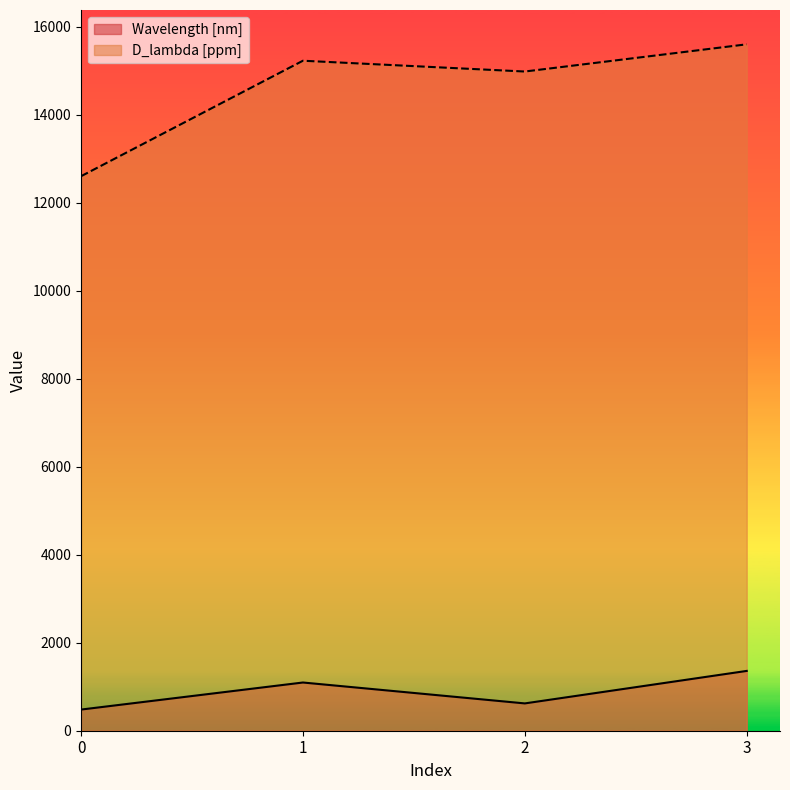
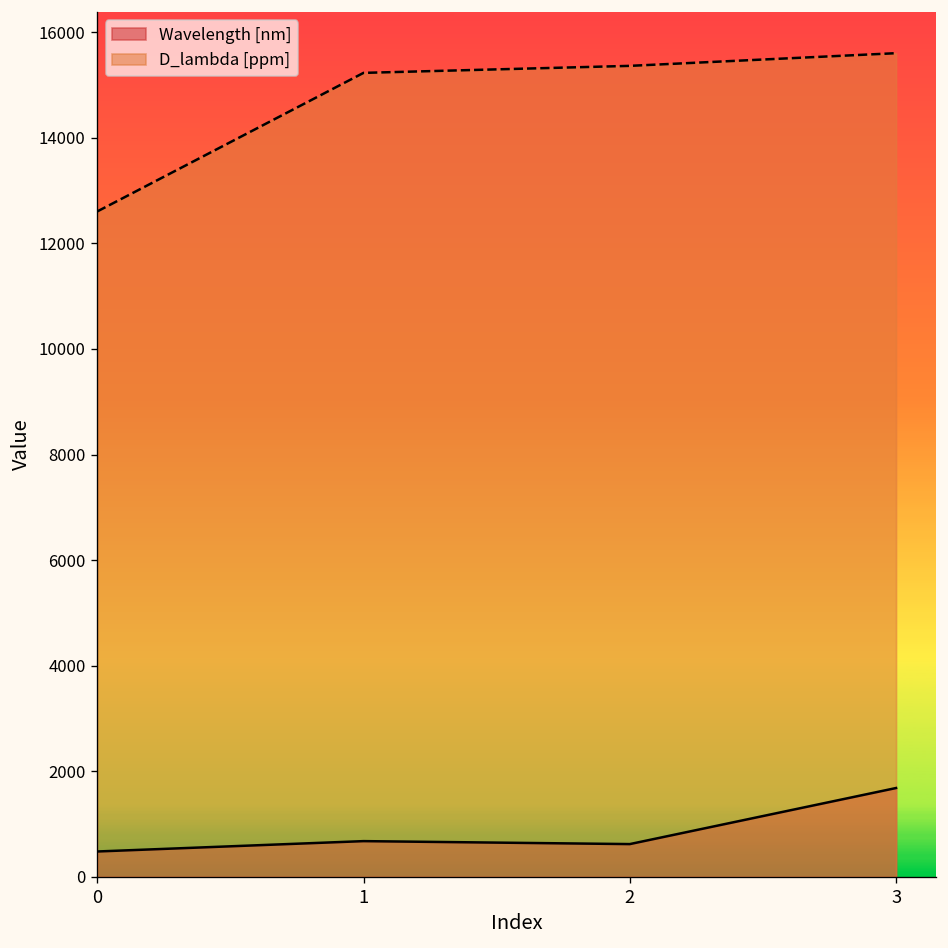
Wavelength [nm], 1: 1100 -> 700
D_lambda [ppm], 2: 15000 -> 15400
Wavelength [nm], 3: 1400 -> 1700
